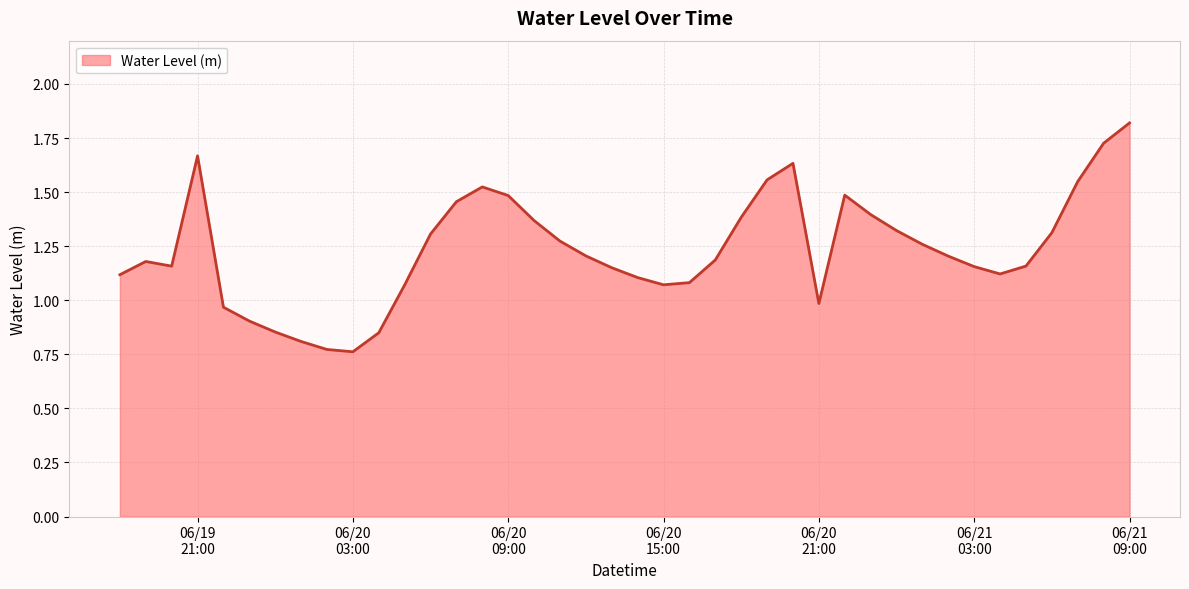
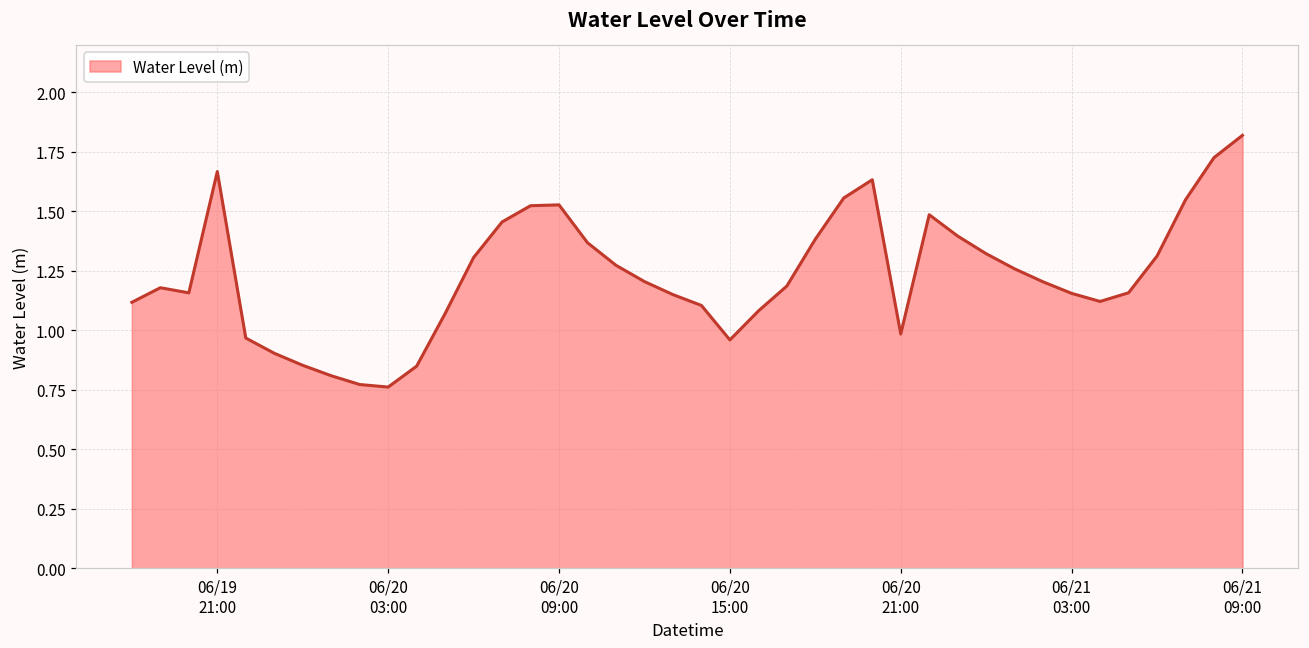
06/20 09:00: 1.48 -> 1.53
06/20 15:00: 1.07 -> 0.96
